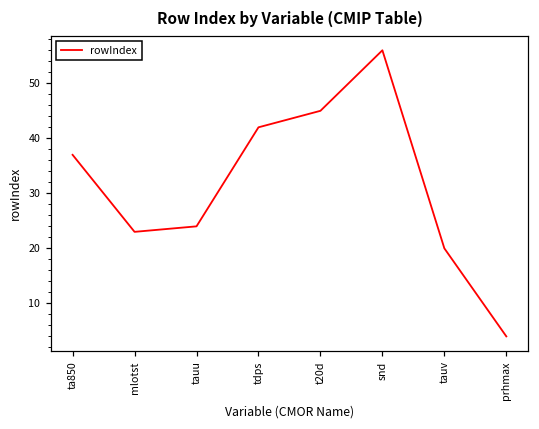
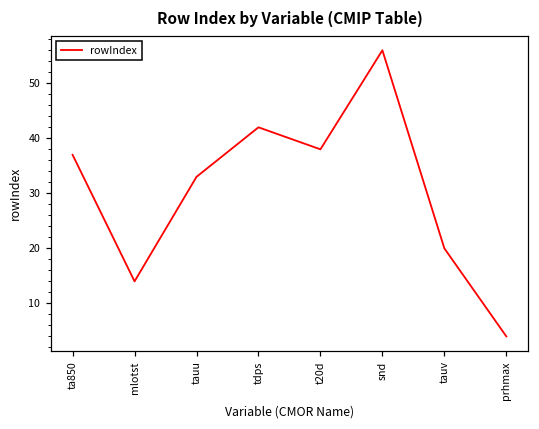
mlotst: 23 -> 14
tauu: 24 -> 33
t20d: 45 -> 38
